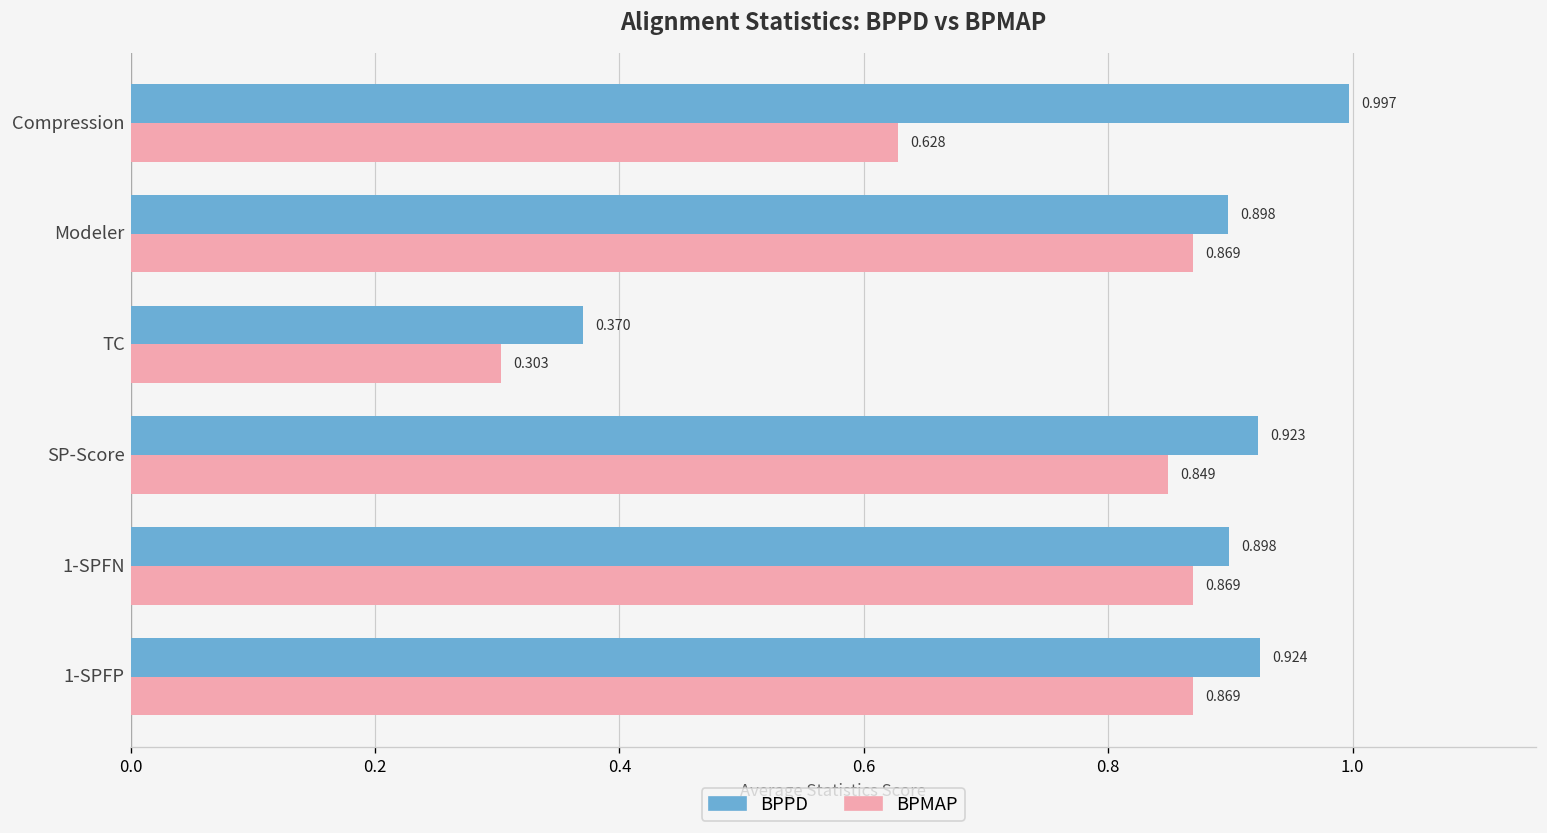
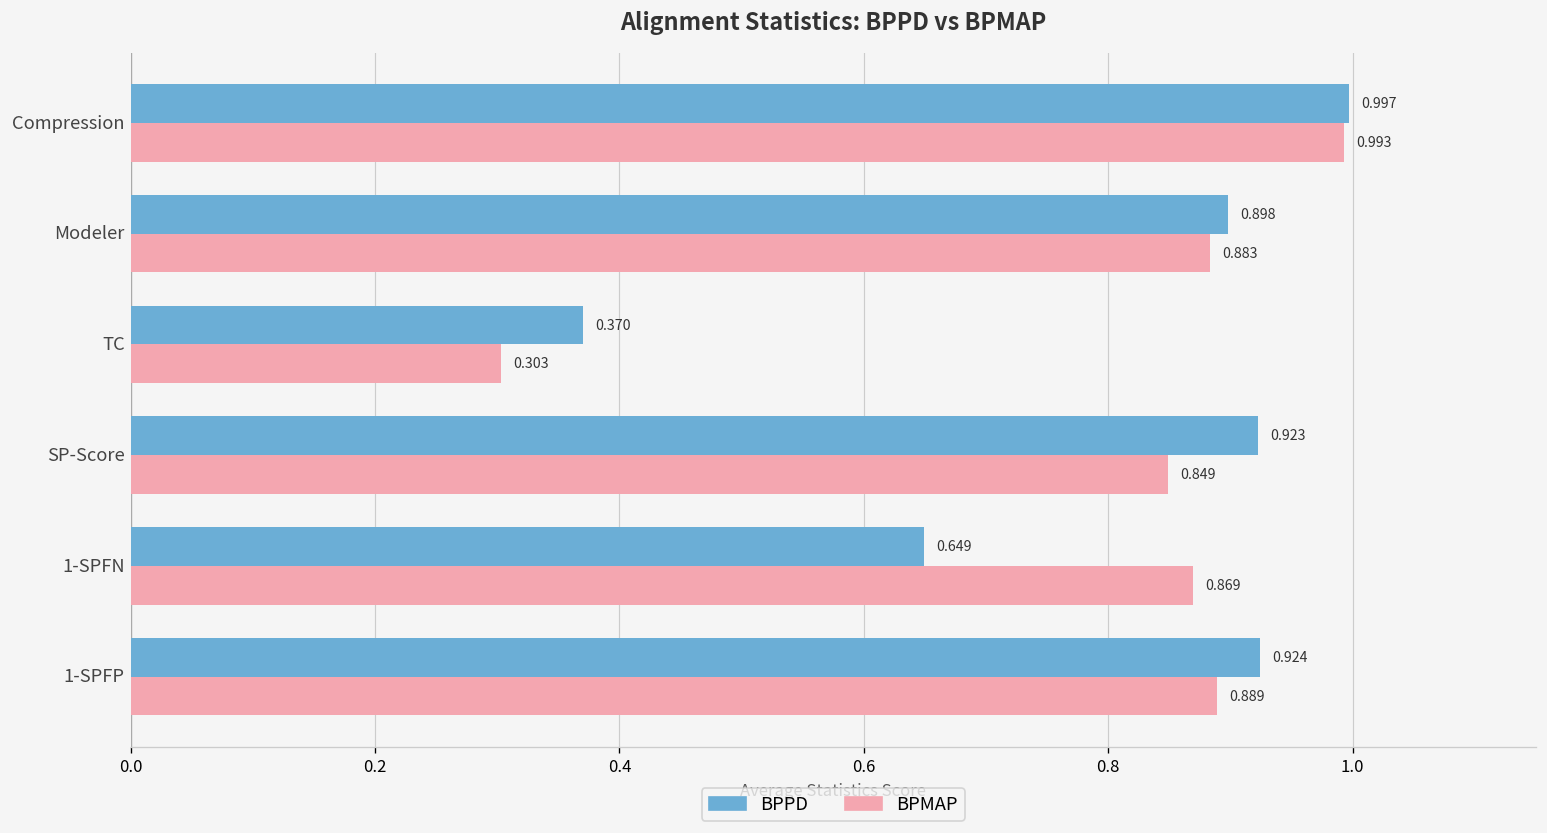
BPMAP, Compression: 0.628 -> 0.993
BPMAP, Modeler: 0.869 -> 0.883
BPPD, 1-SPFN: 0.898 -> 0.649
BPMAP, 1-SPFP: 0.869 -> 0.889
